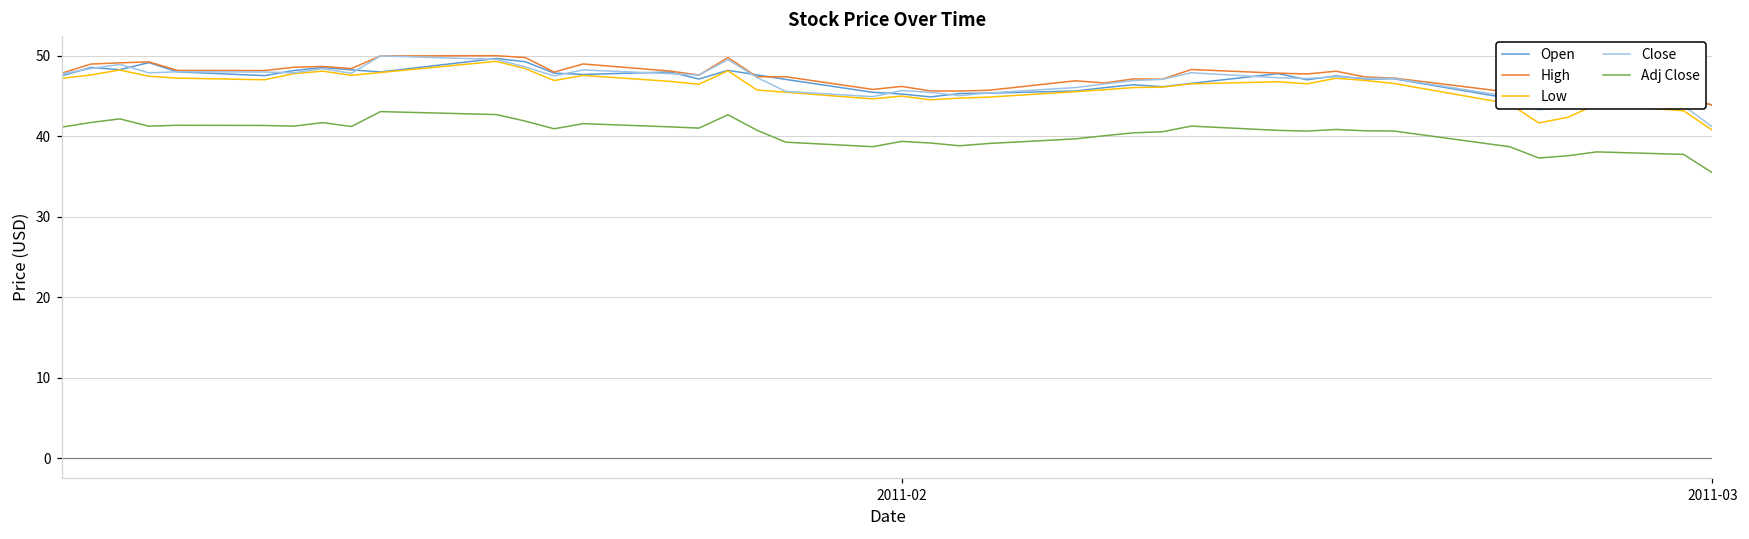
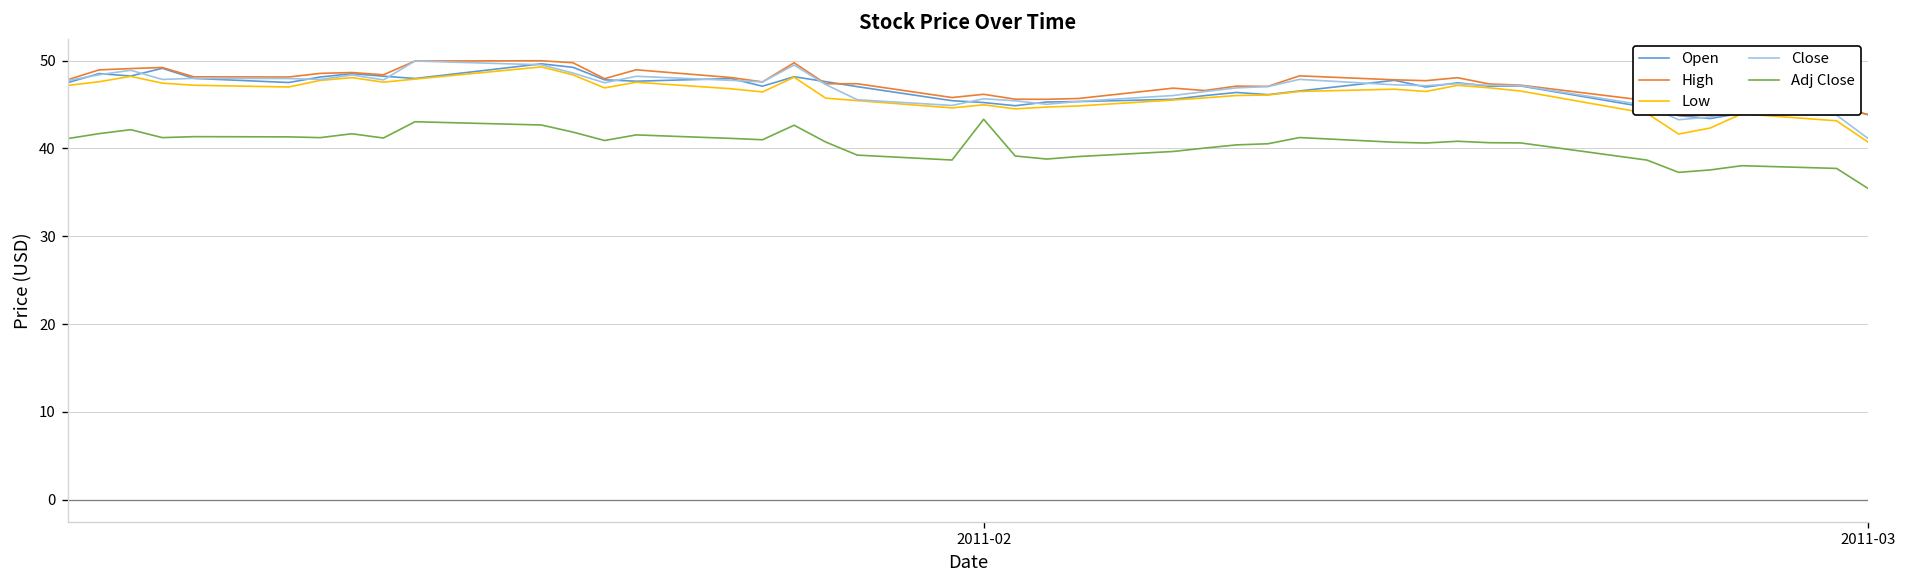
Adj Close, 2011-02: 39 -> 43
